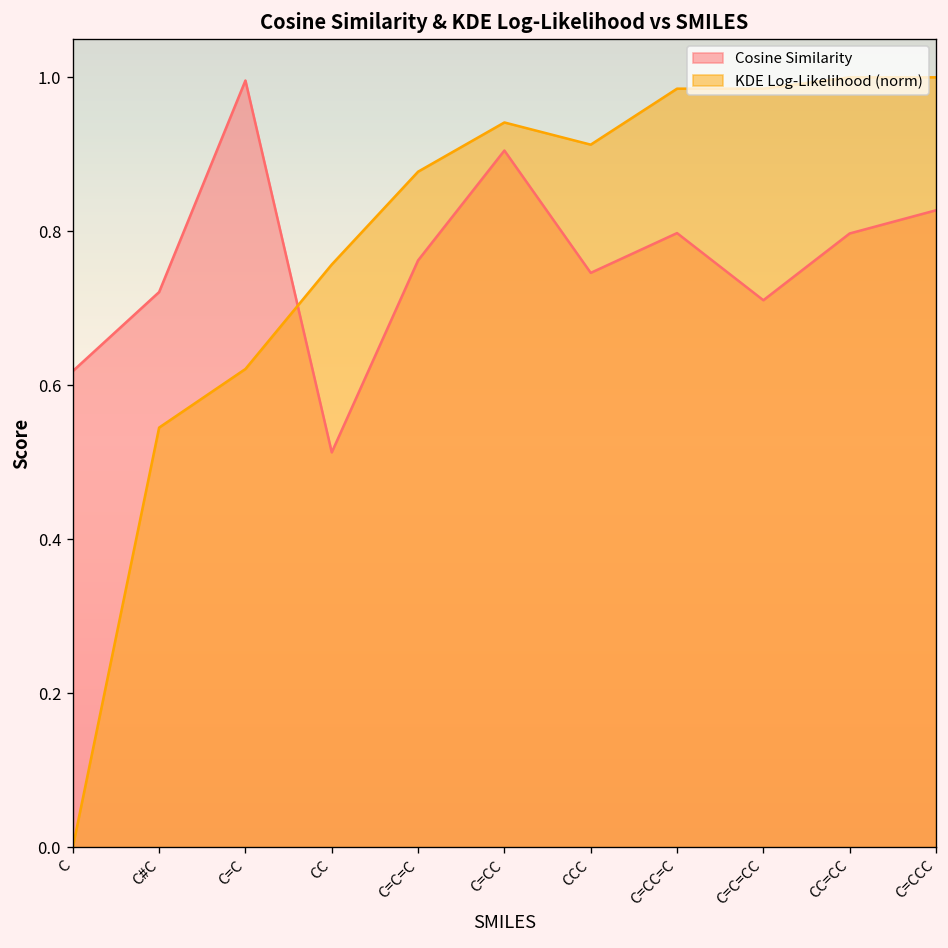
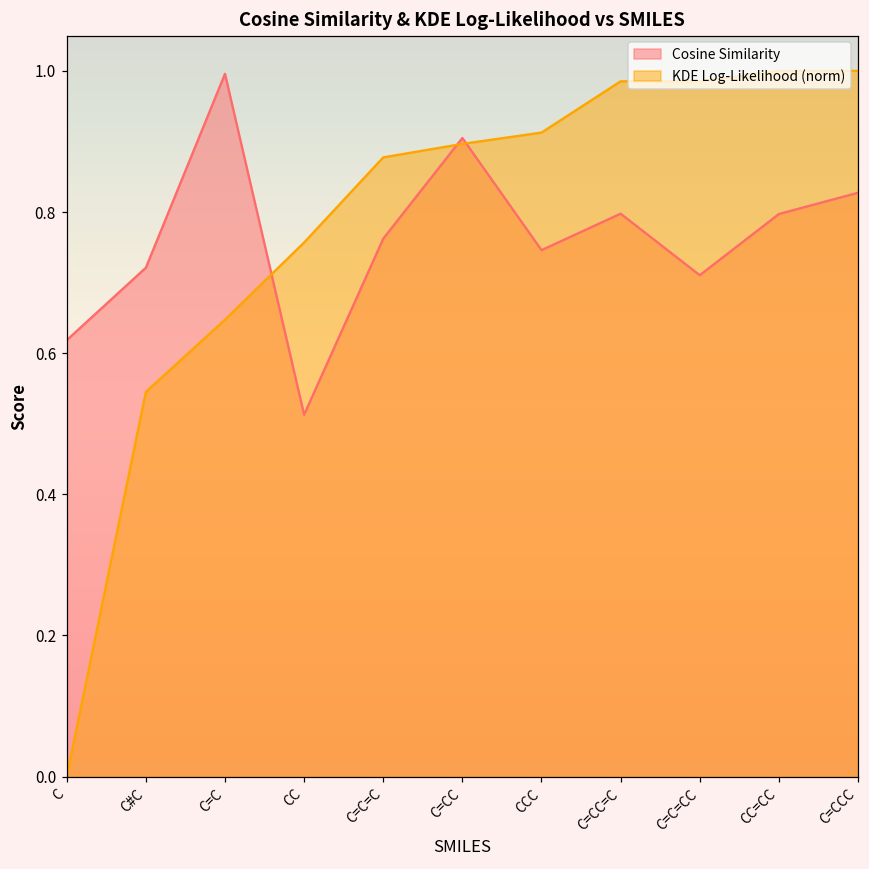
KDE Log-Likelihood (norm), C=C: 0.62 -> 0.65
KDE Log-Likelihood (norm), C=CC: 0.94 -> 0.90
